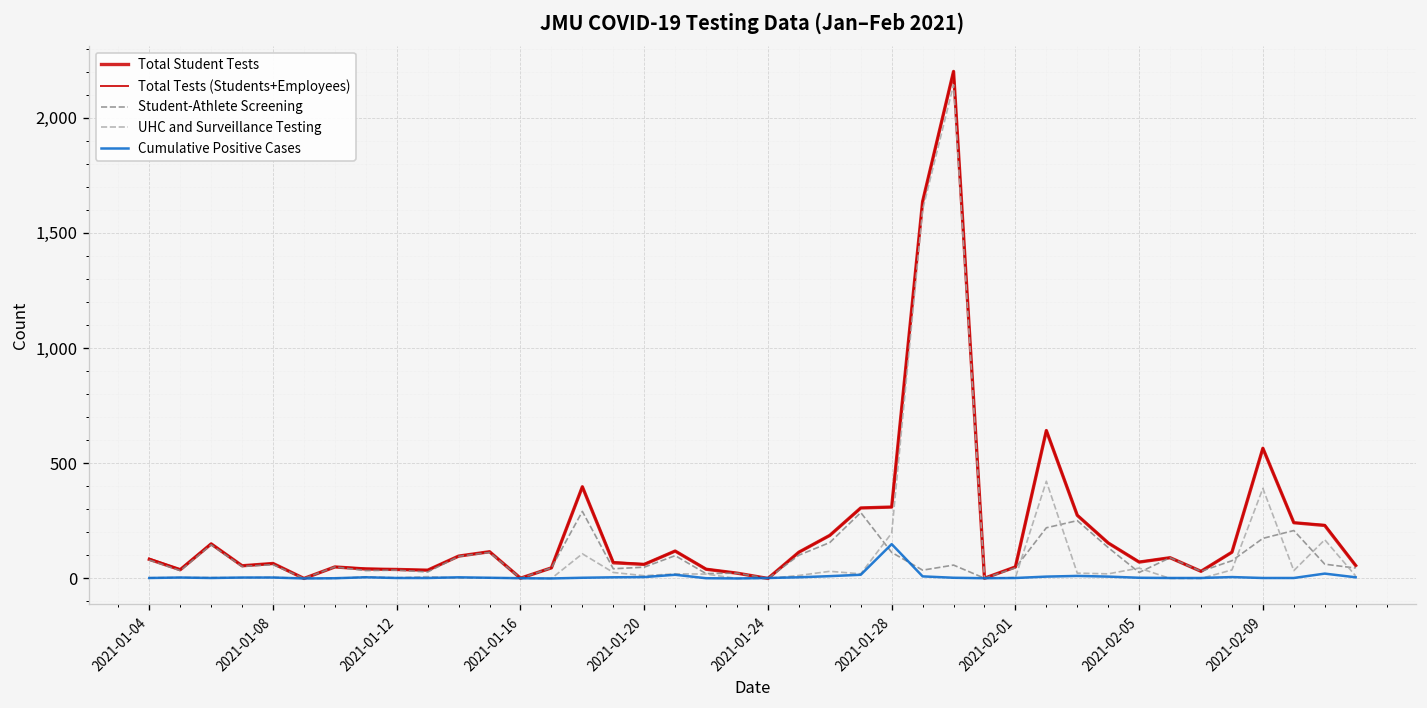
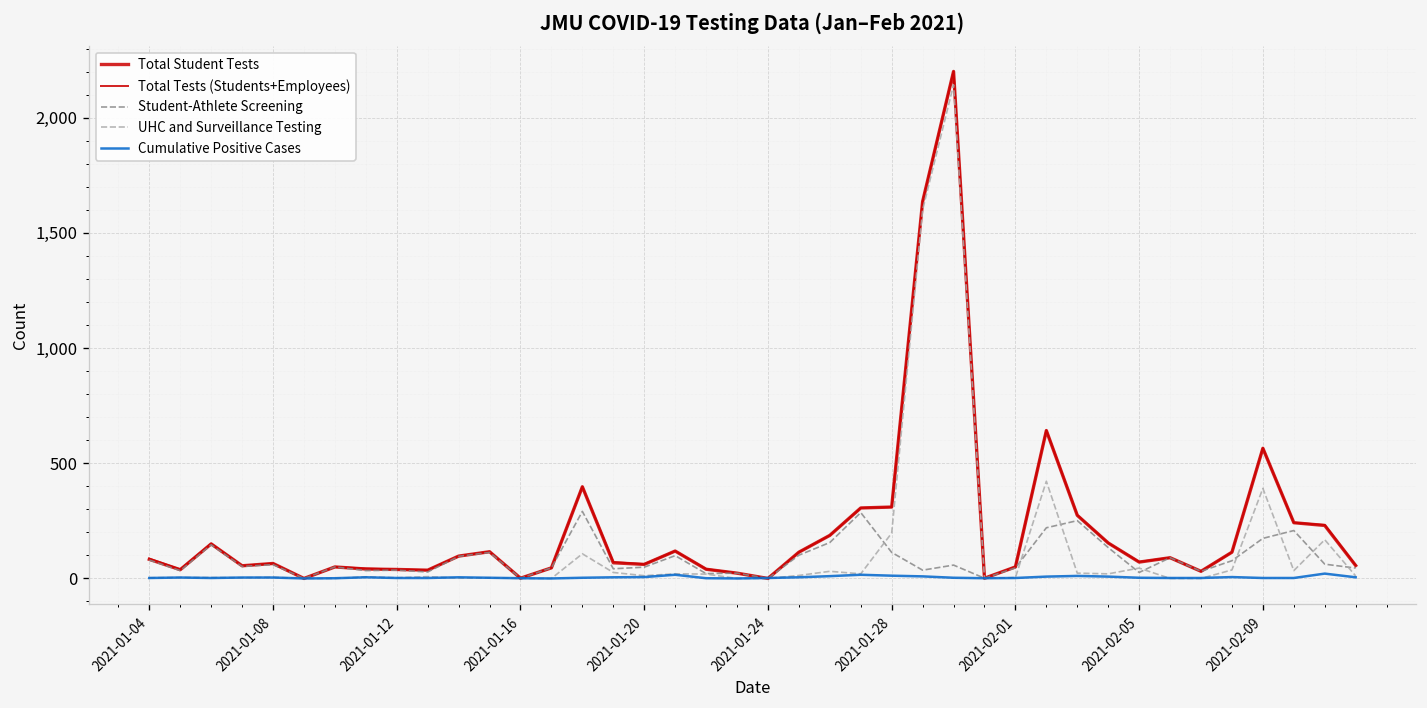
Cumulative Positive Cases, 2021-01-28: 150 -> 10
